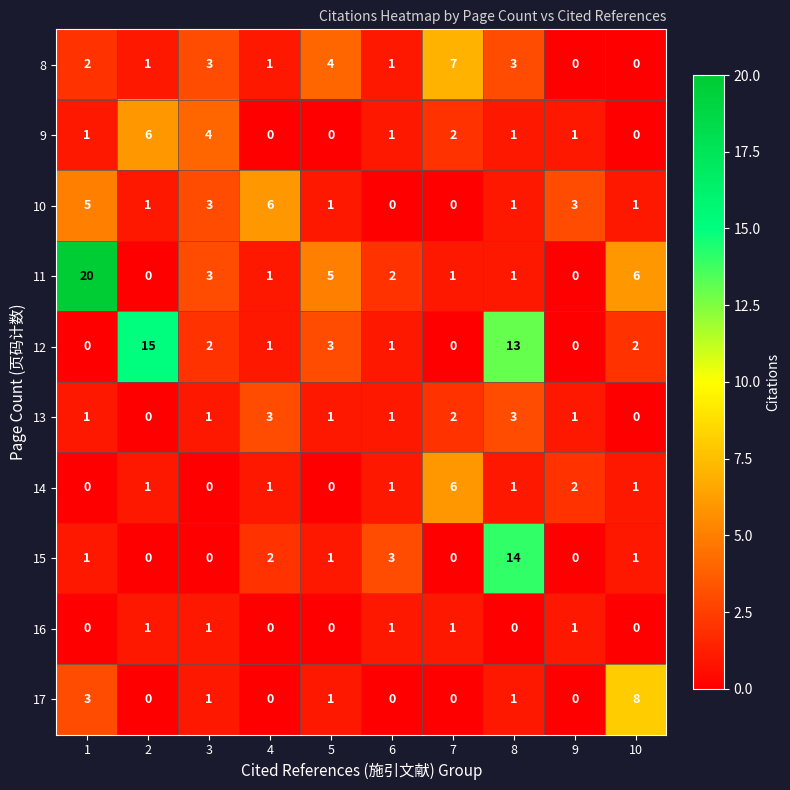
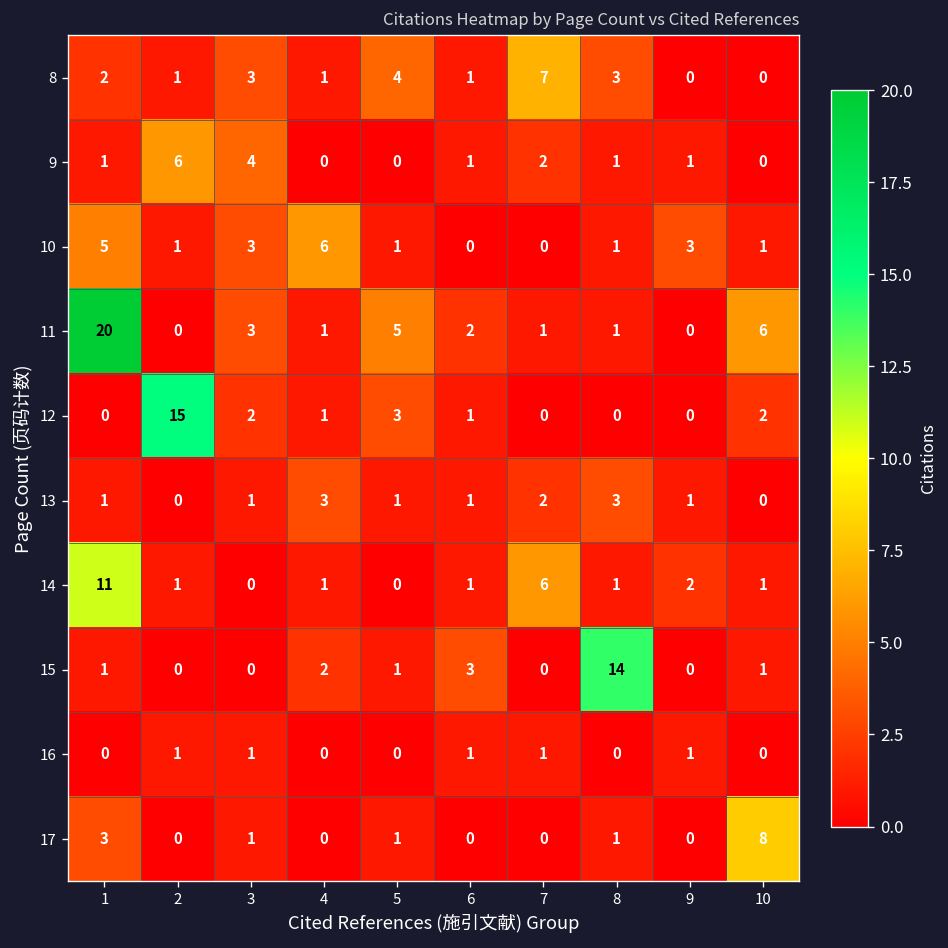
12, 8: 13 -> 0
14, 1: 0 -> 11
